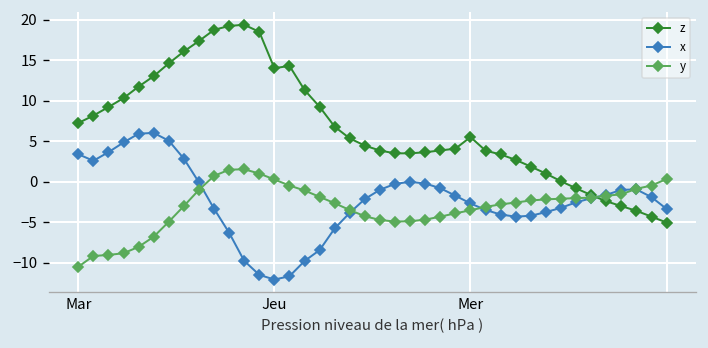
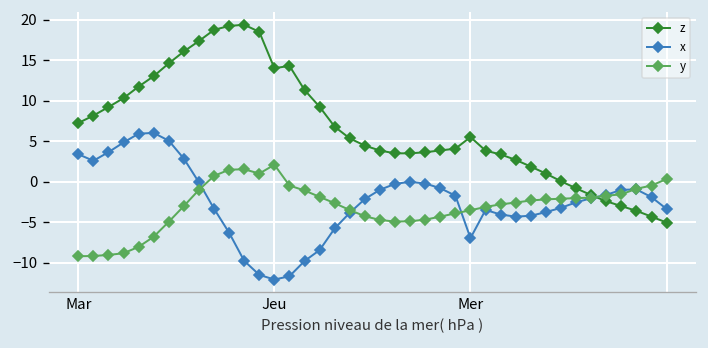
y, Mar: -11 -> -9
y, Jeu: 0 -> 2
x, Mer: -3 -> -7
